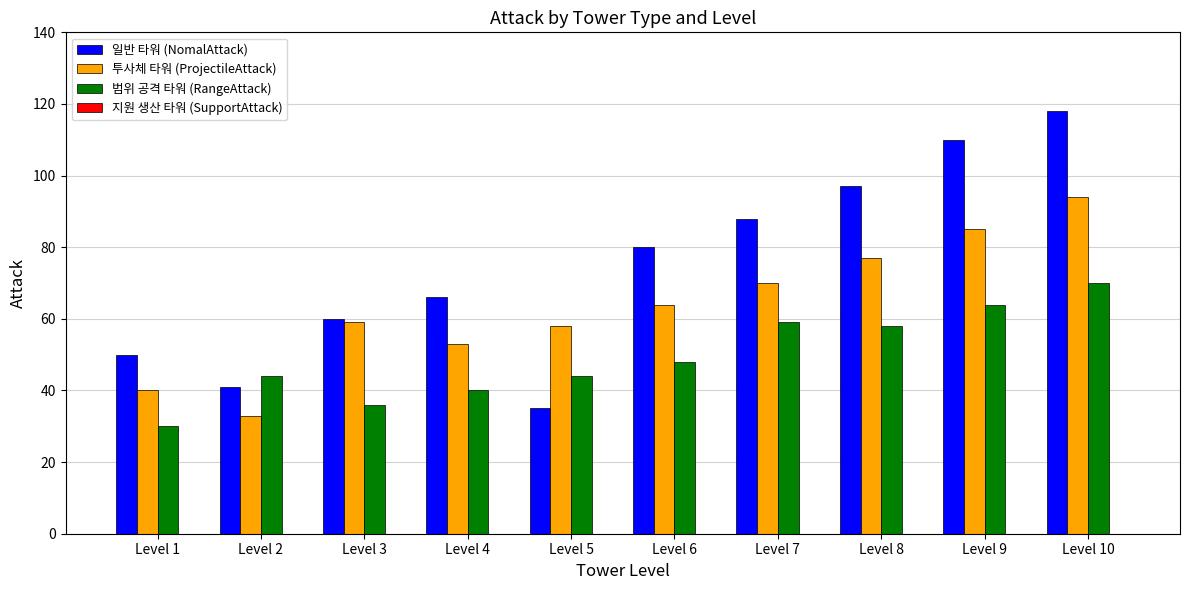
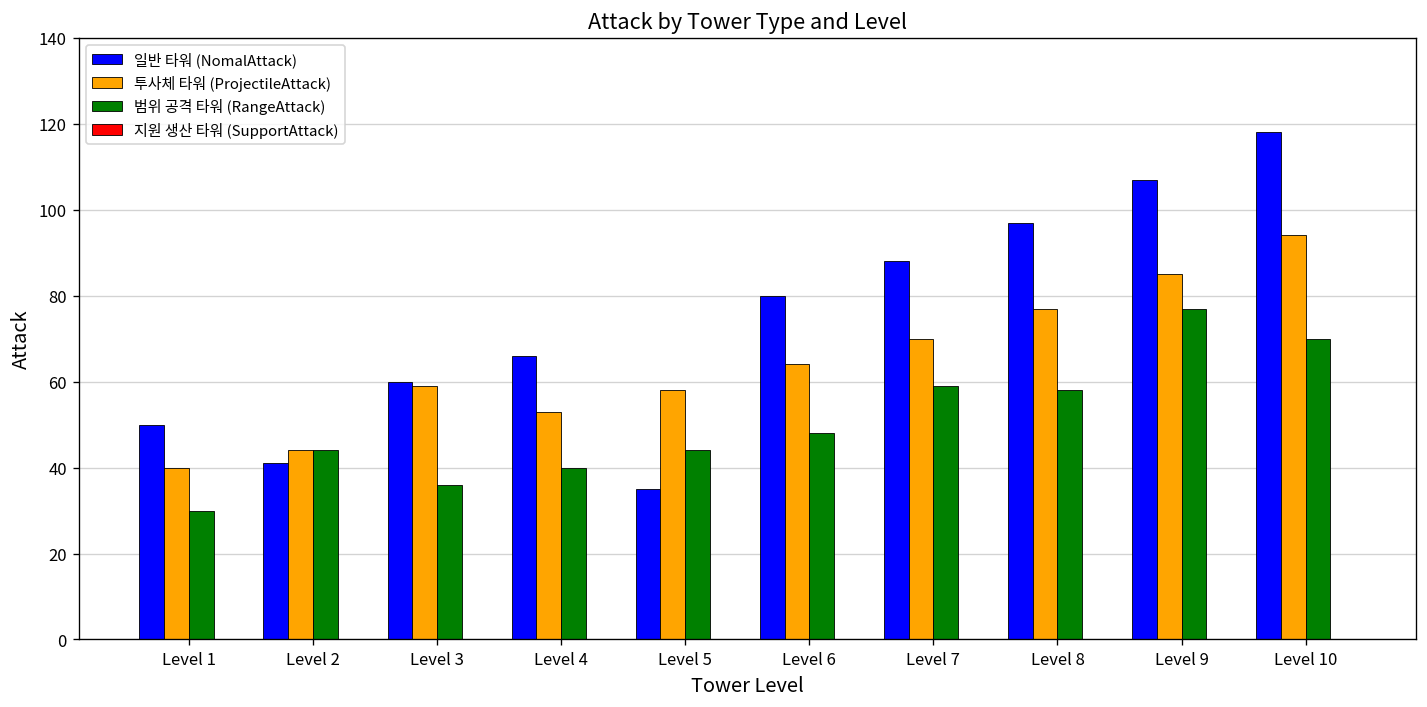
투사체 타워 (ProjectileAttack), Level 2: 33 -> 44
일반 타워 (NomalAttack), Level 9: 110 -> 107
범위 공격 타워 (RangeAttack), Level 9: 64 -> 77
